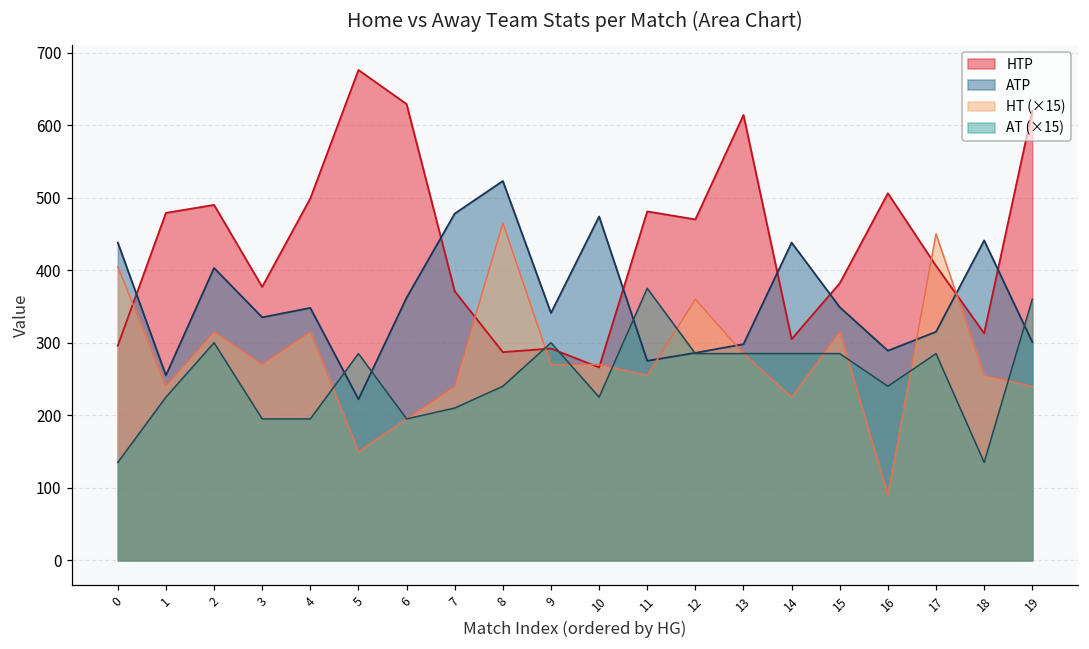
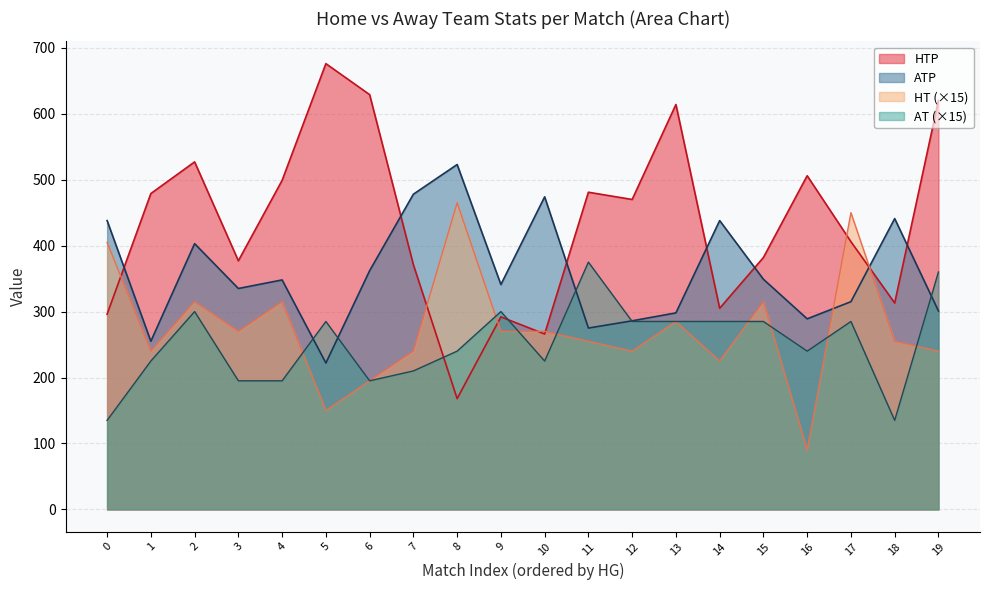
HTP, 2: 490 -> 530
HTP, 8: 290 -> 170
HT (×15), 12: 360 -> 240
